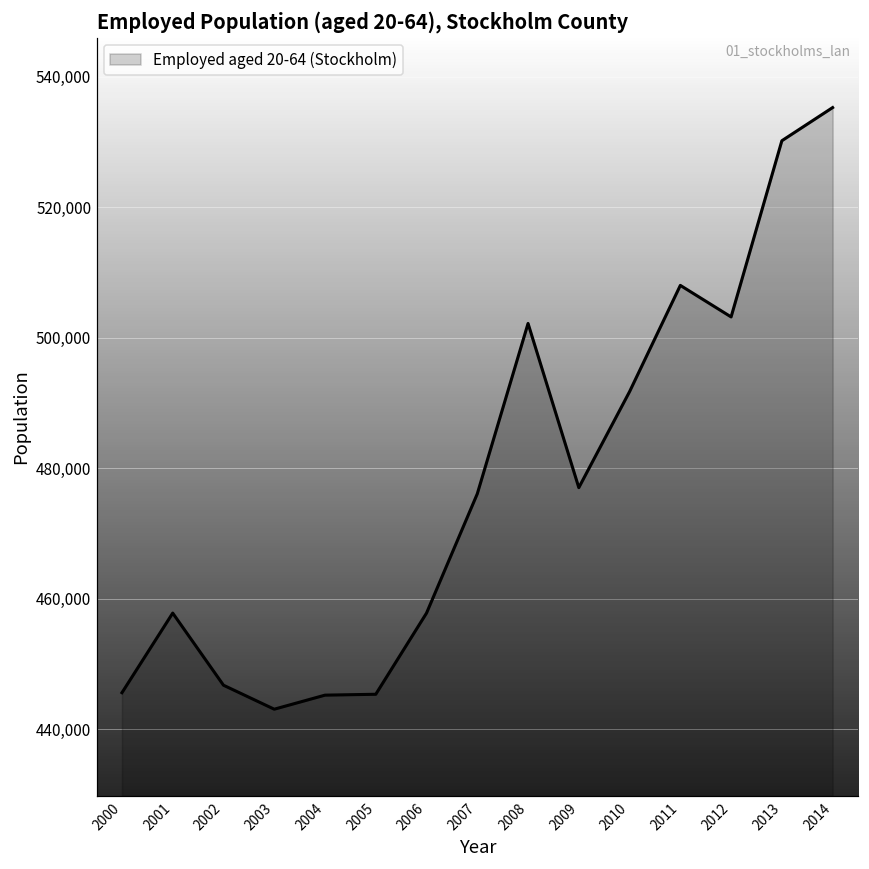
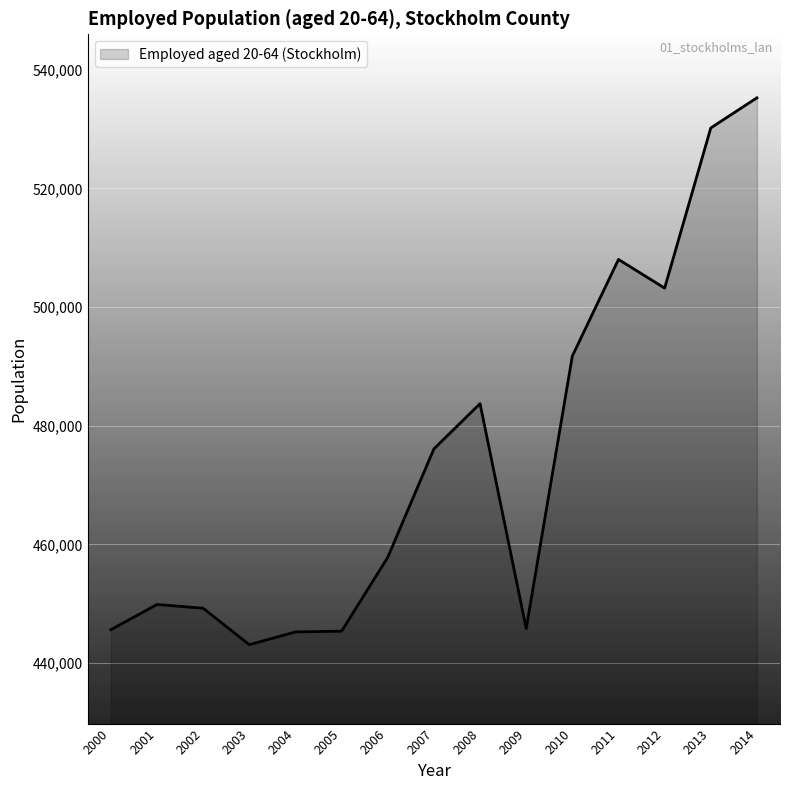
2001: 458,000 -> 450,000
2002: 447,000 -> 449,000
2008: 502,000 -> 484,000
2009: 477,000 -> 446,000
